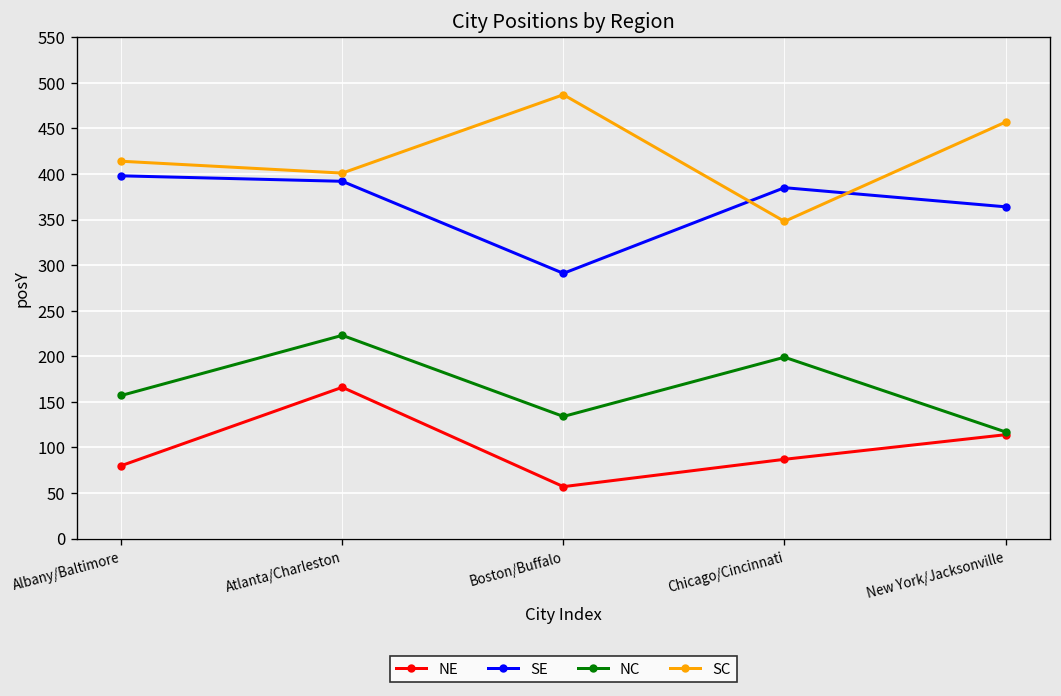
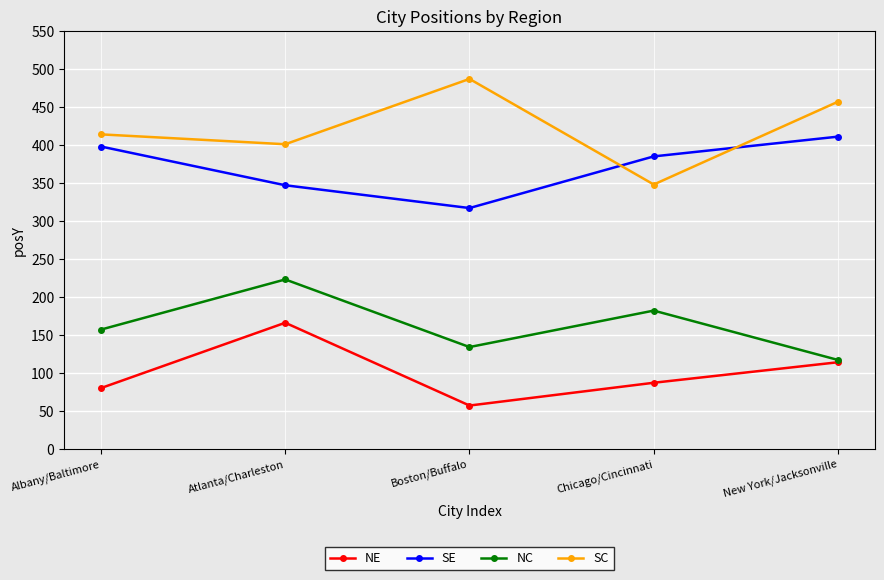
SE, Atlanta/Charleston: 390 -> 350
SE, Boston/Buffalo: 290 -> 320
NC, Chicago/Cincinnati: 200 -> 180
SE, New York/Jacksonville: 360 -> 410
